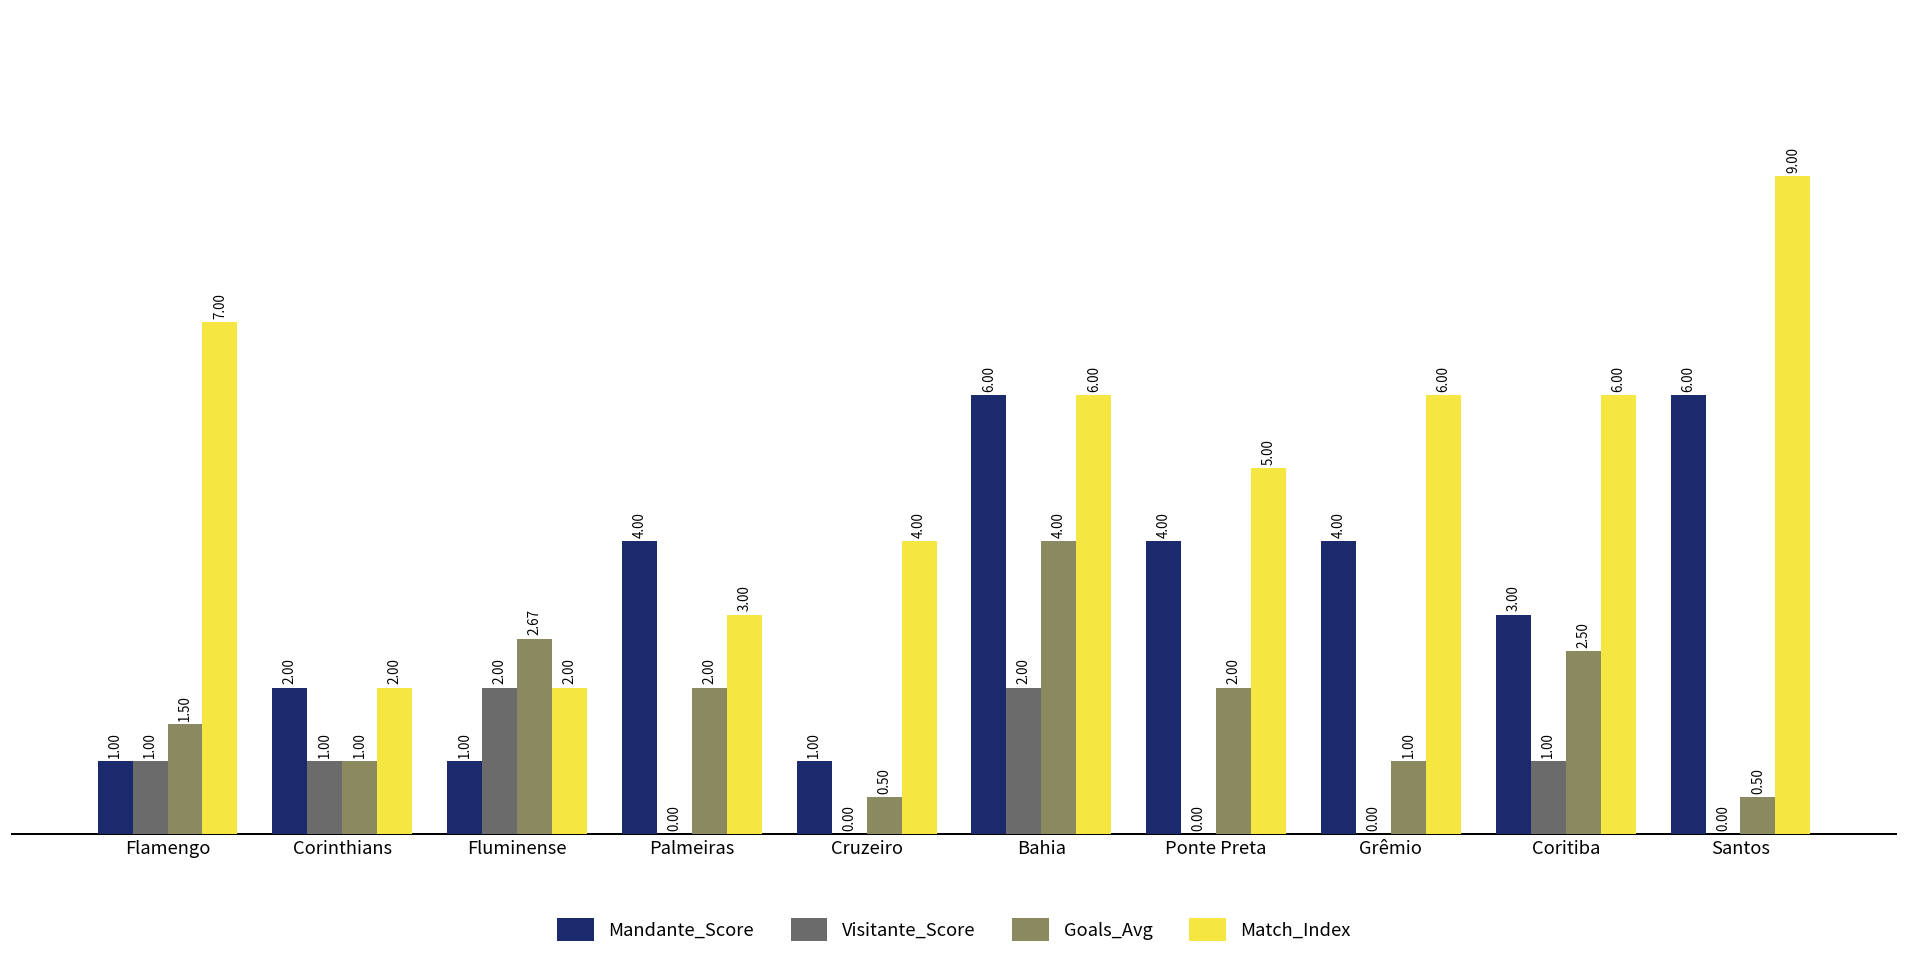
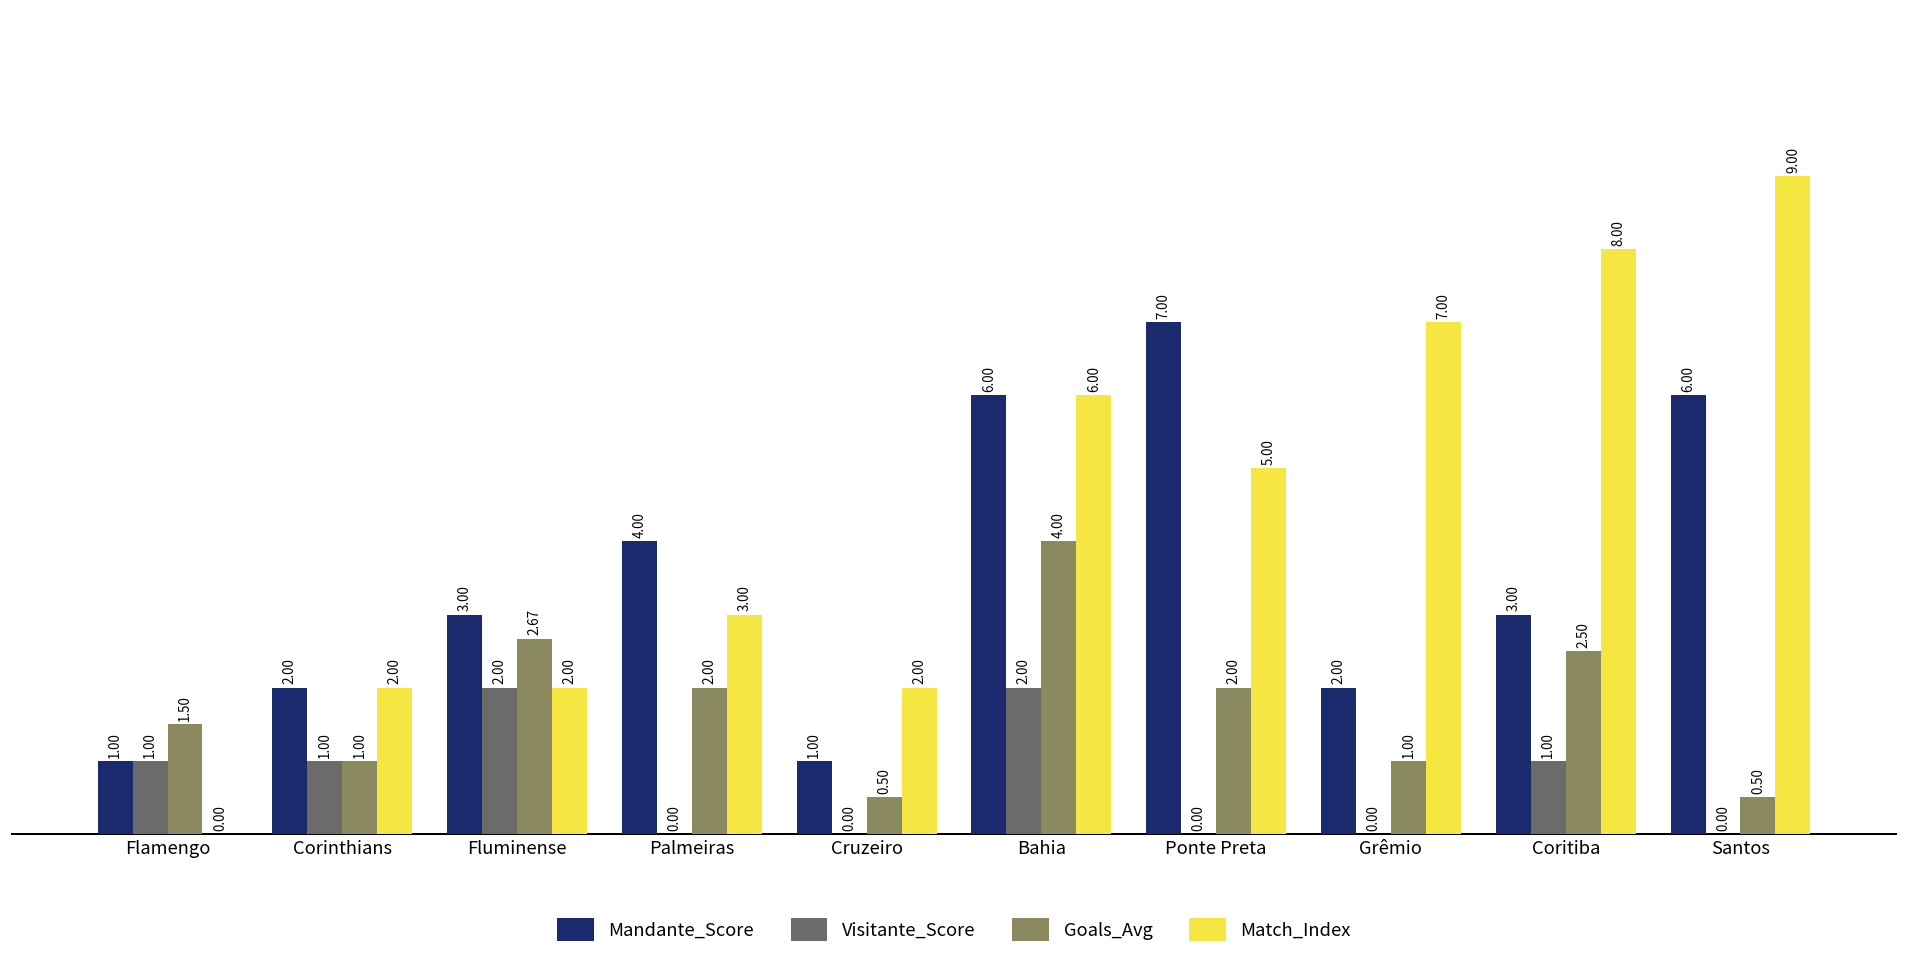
Match_Index, Flamengo: 7.00 -> 0.00
Mandante_Score, Fluminense: 1.00 -> 3.00
Match_Index, Cruzeiro: 4.00 -> 2.00
Mandante_Score, Ponte Preta: 4.00 -> 7.00
Mandante_Score, Grêmio: 4.00 -> 2.00
Match_Index, Grêmio: 6.00 -> 7.00
Match_Index, Coritiba: 6.00 -> 8.00
